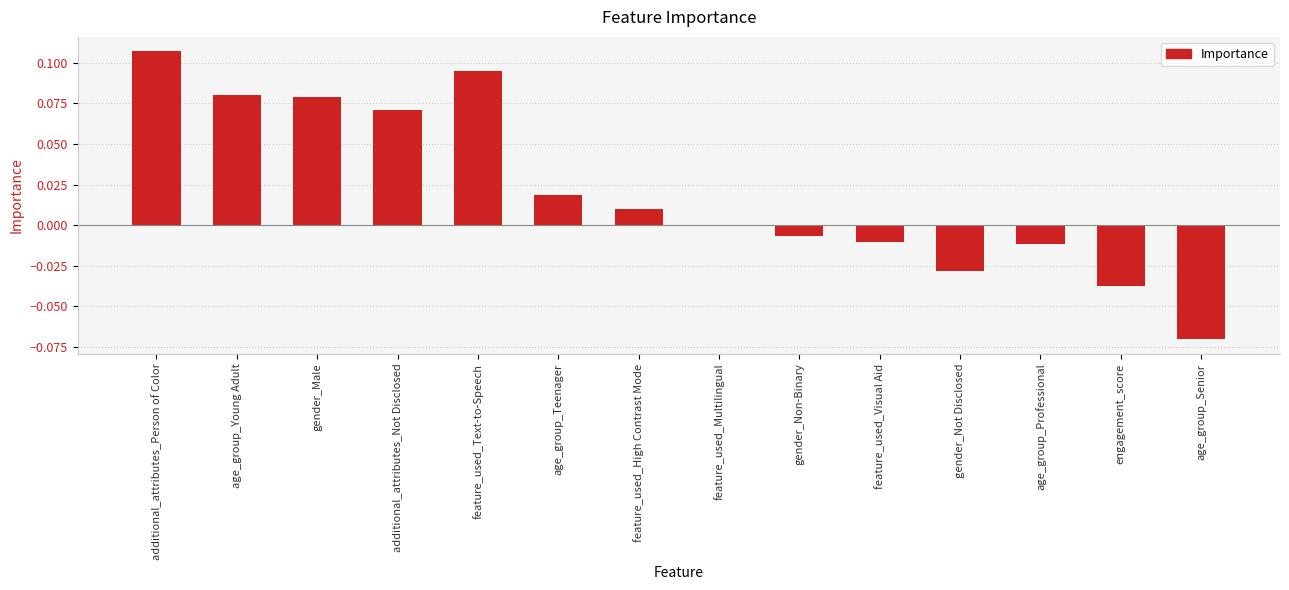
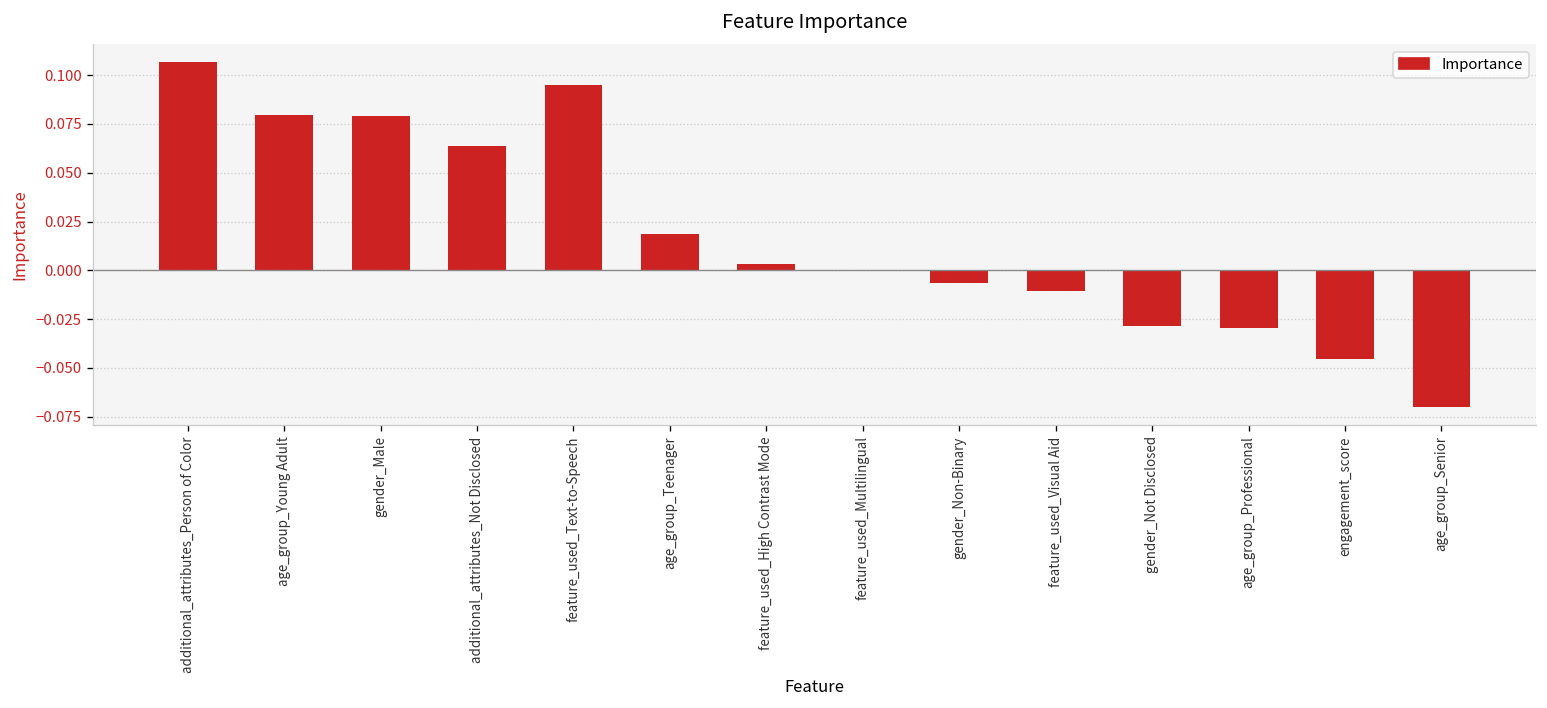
additional_attributes_Not Disclosed: 0.071 -> 0.064
feature_used_High Contrast Mode: 0.010 -> 0.003
age_group_Professional: -0.012 -> -0.030
engagement_score: -0.037 -> -0.045
